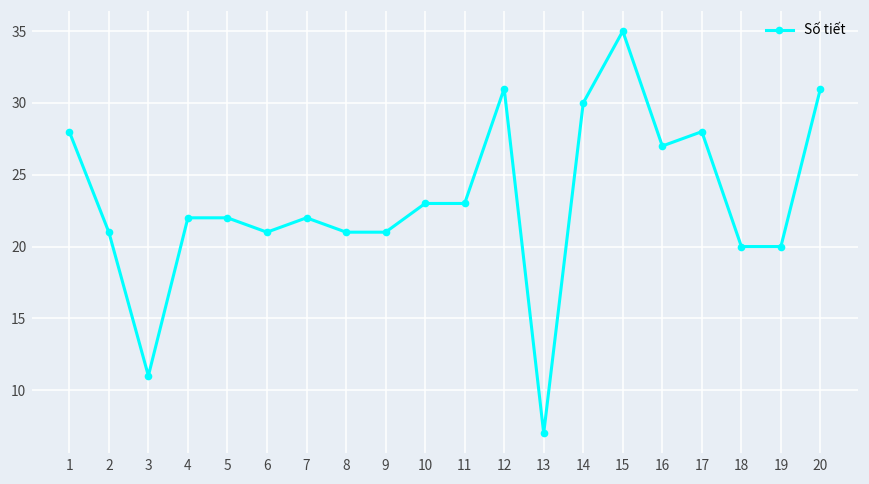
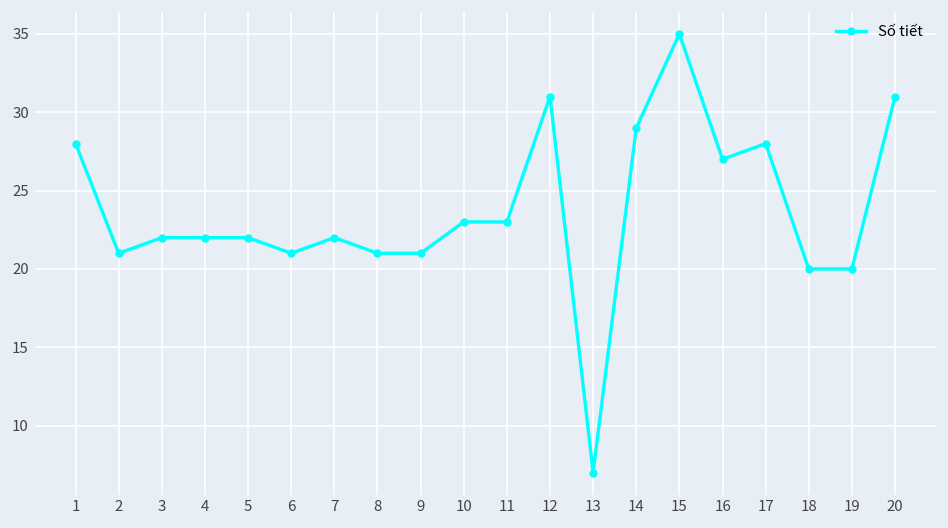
3: 11 -> 22
14: 30 -> 29
